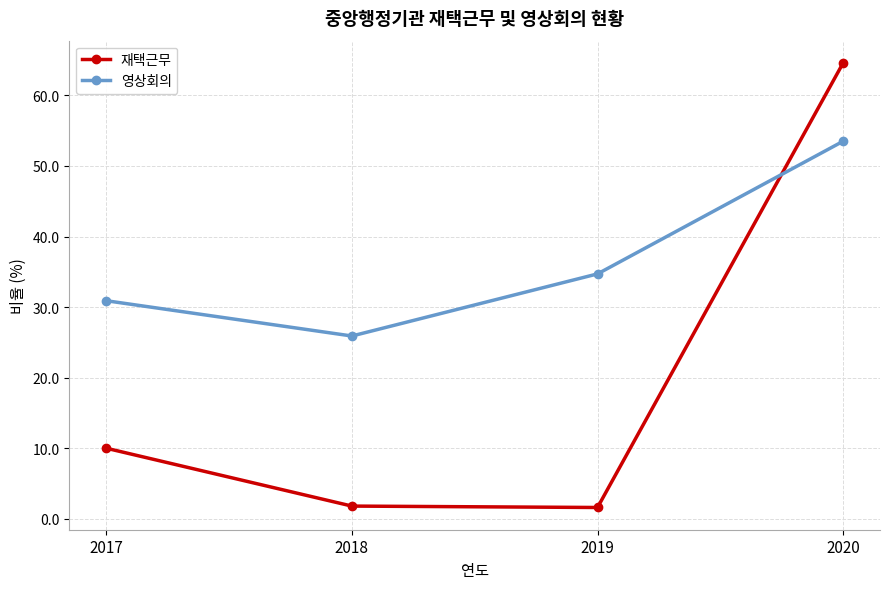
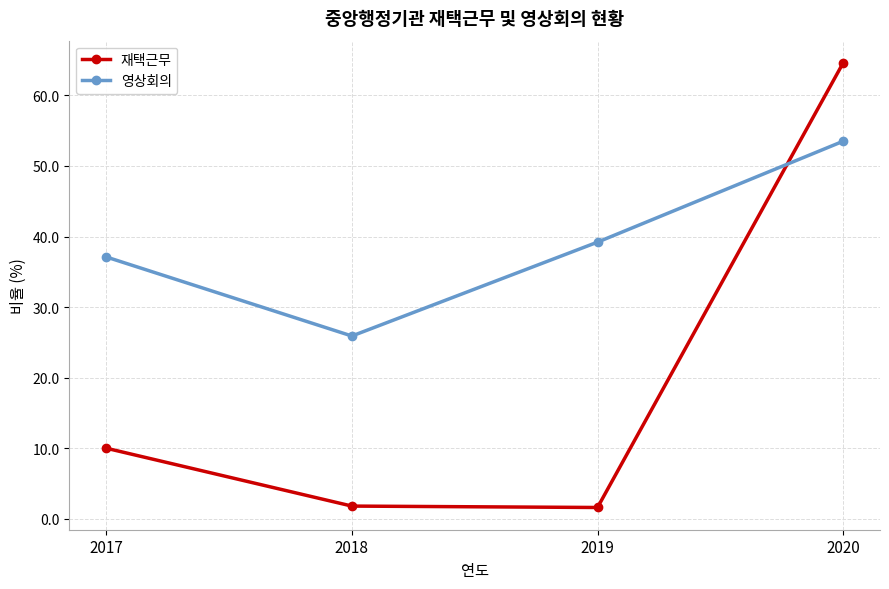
영상회의, 2017: 31 -> 37
영상회의, 2019: 35 -> 39
